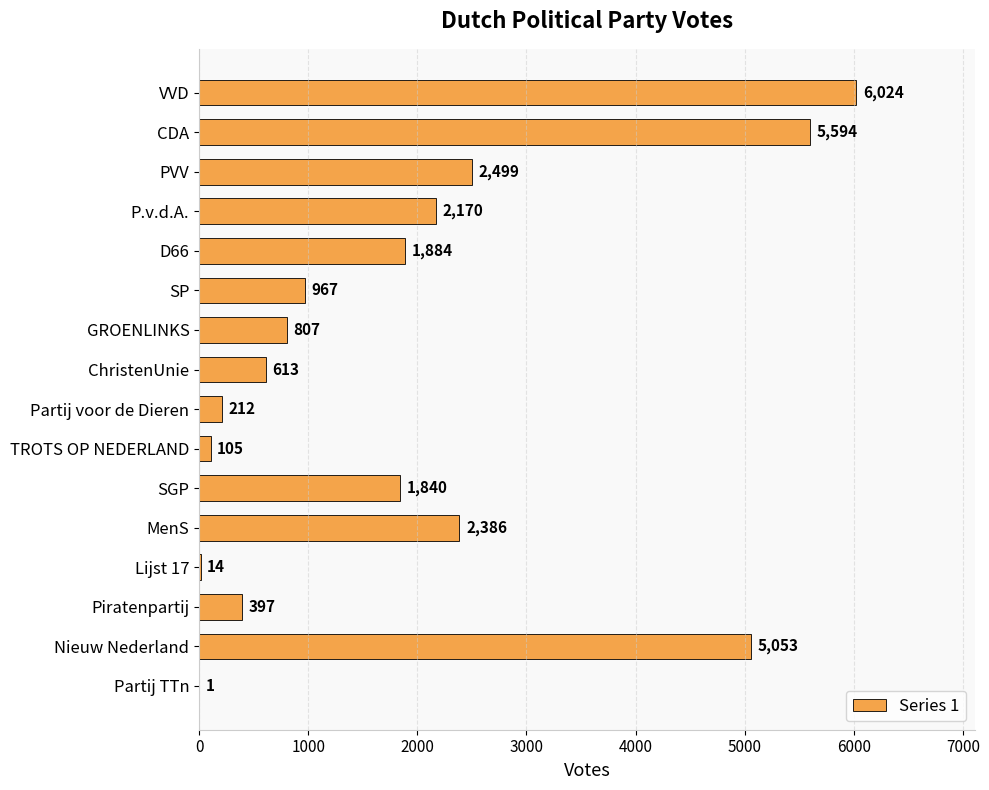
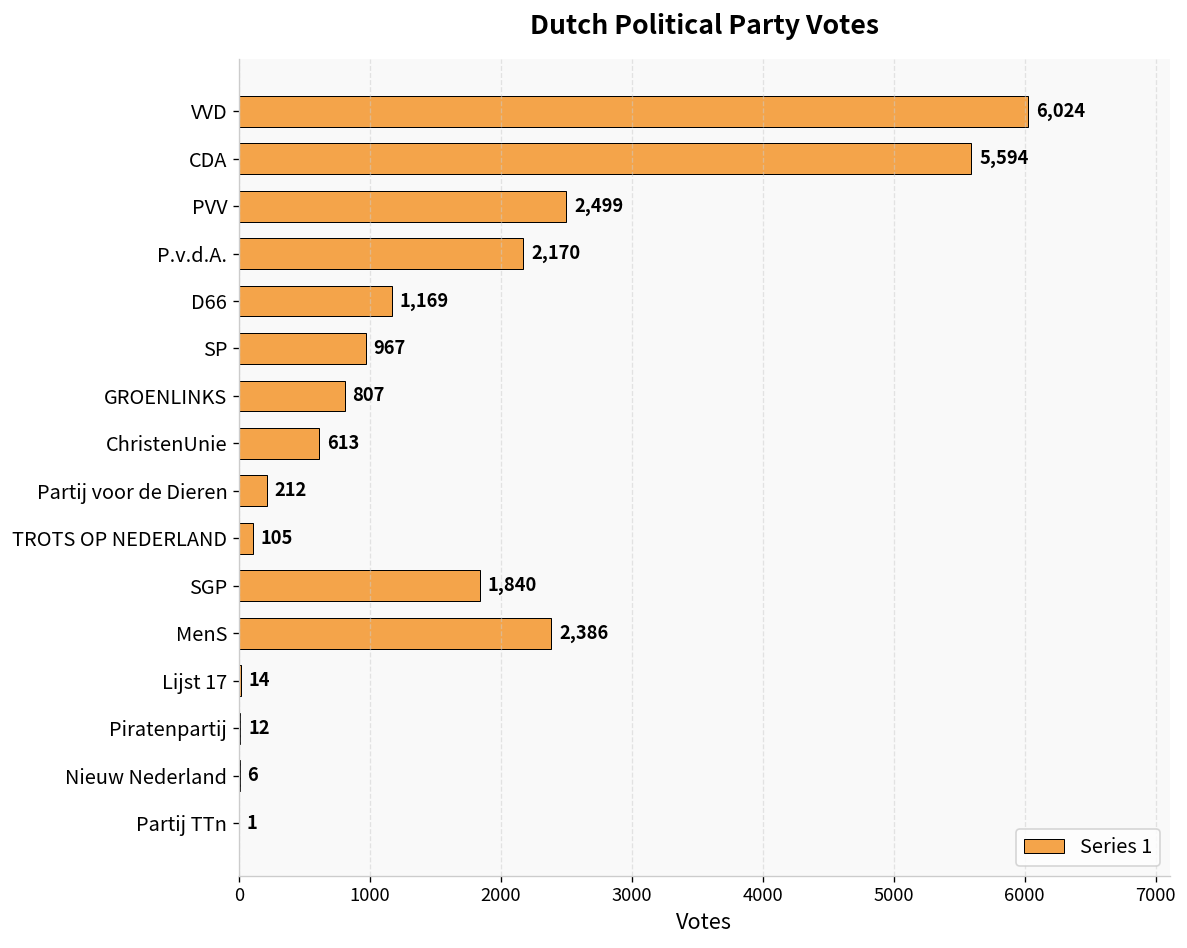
D66: 1,884 -> 1,169
Piratenpartij: 397 -> 12
Nieuw Nederland: 5,053 -> 6
